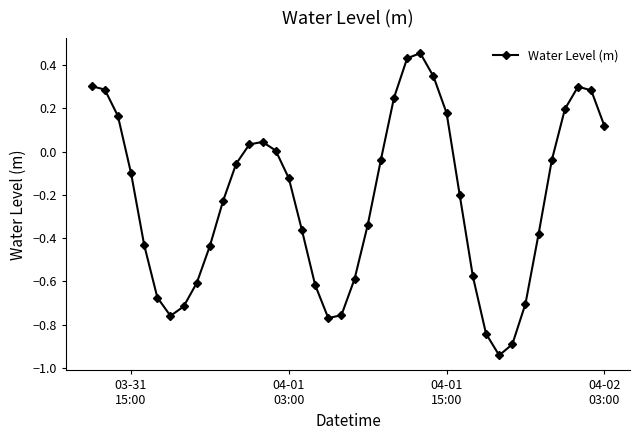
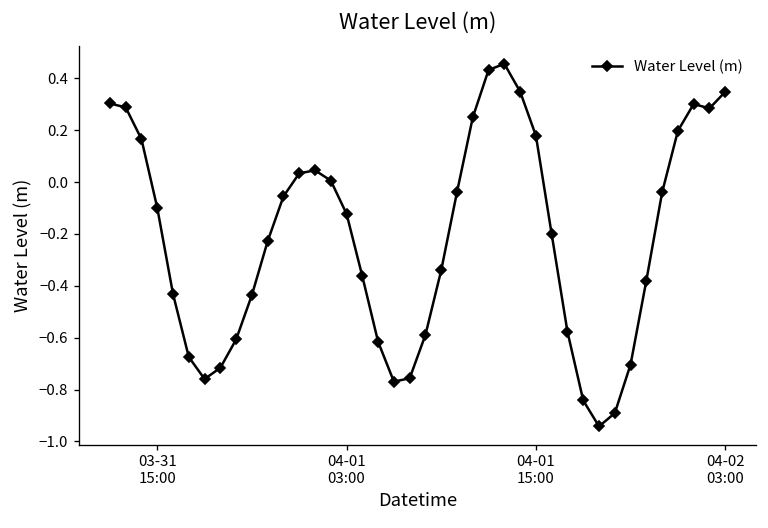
04-02 03:00: 0.12 -> 0.35
